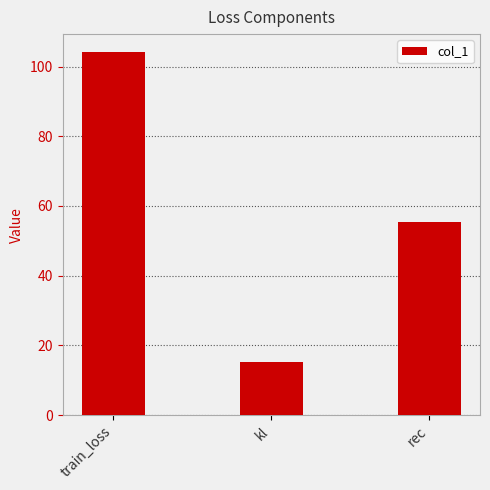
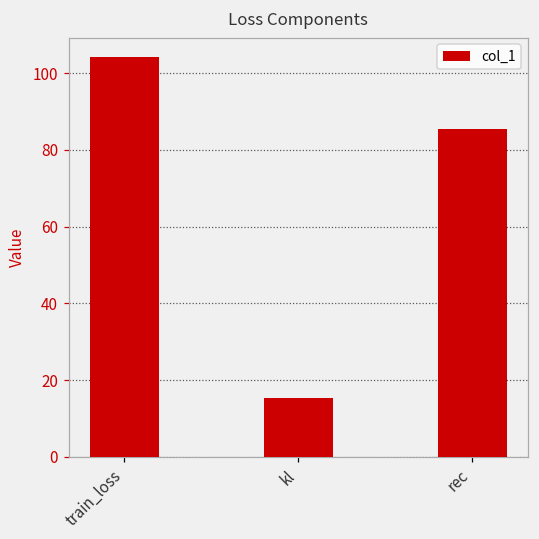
rec: 56 -> 85
